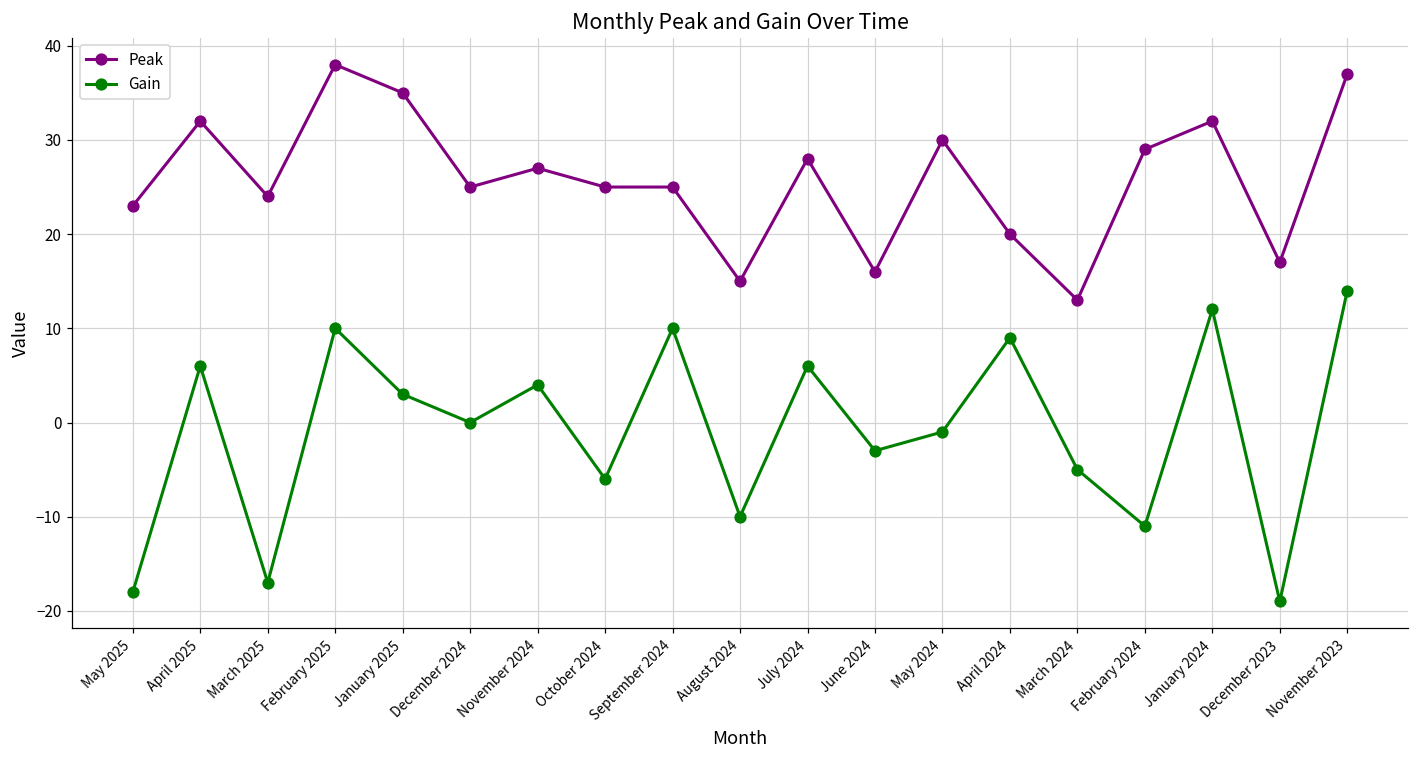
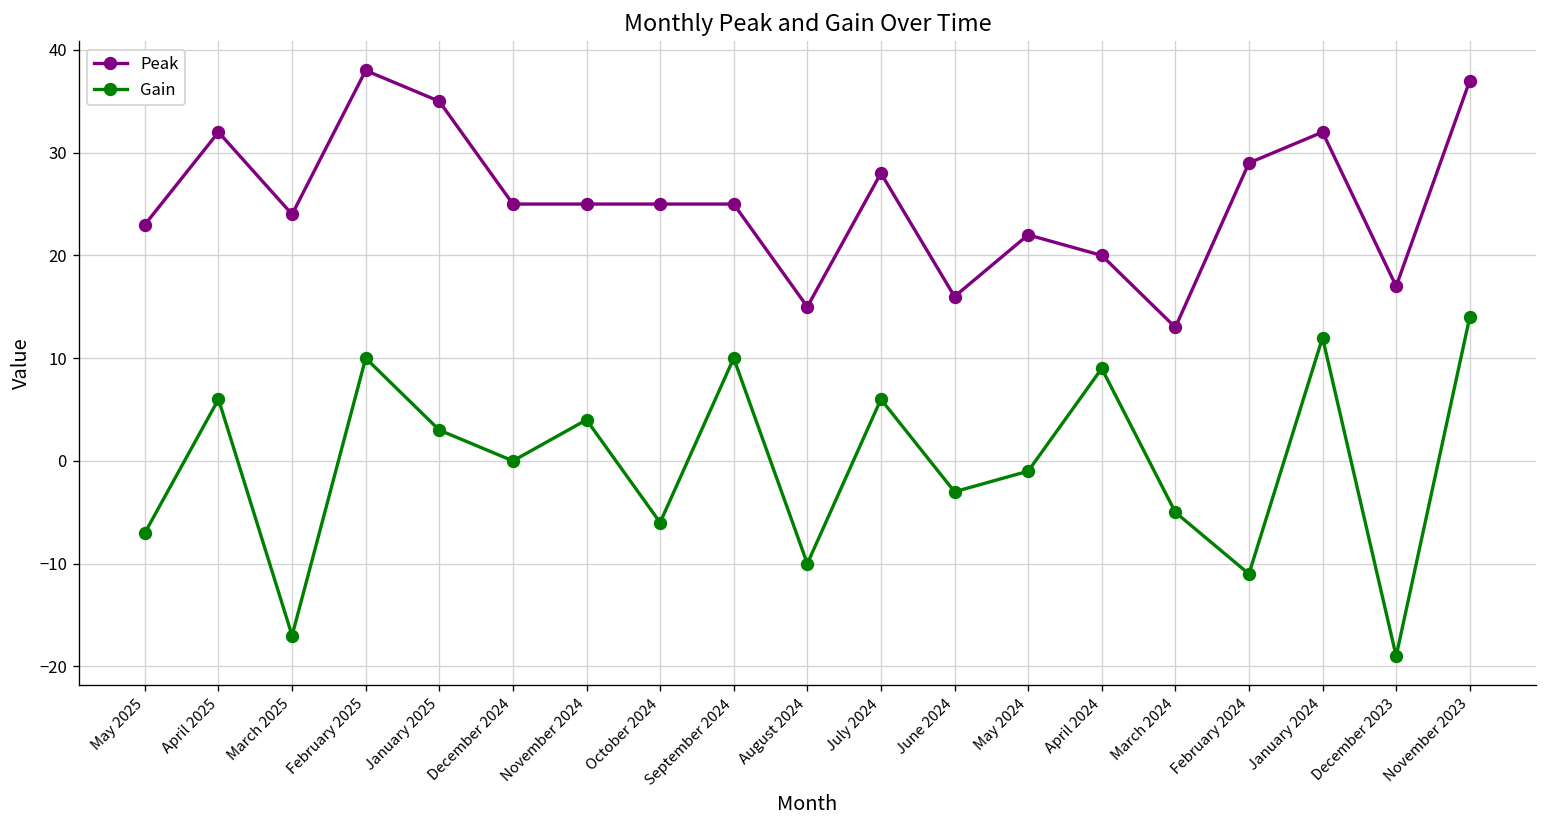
Gain, May 2025: -18 -> -7
Peak, November 2024: 27 -> 25
Peak, May 2024: 30 -> 22
